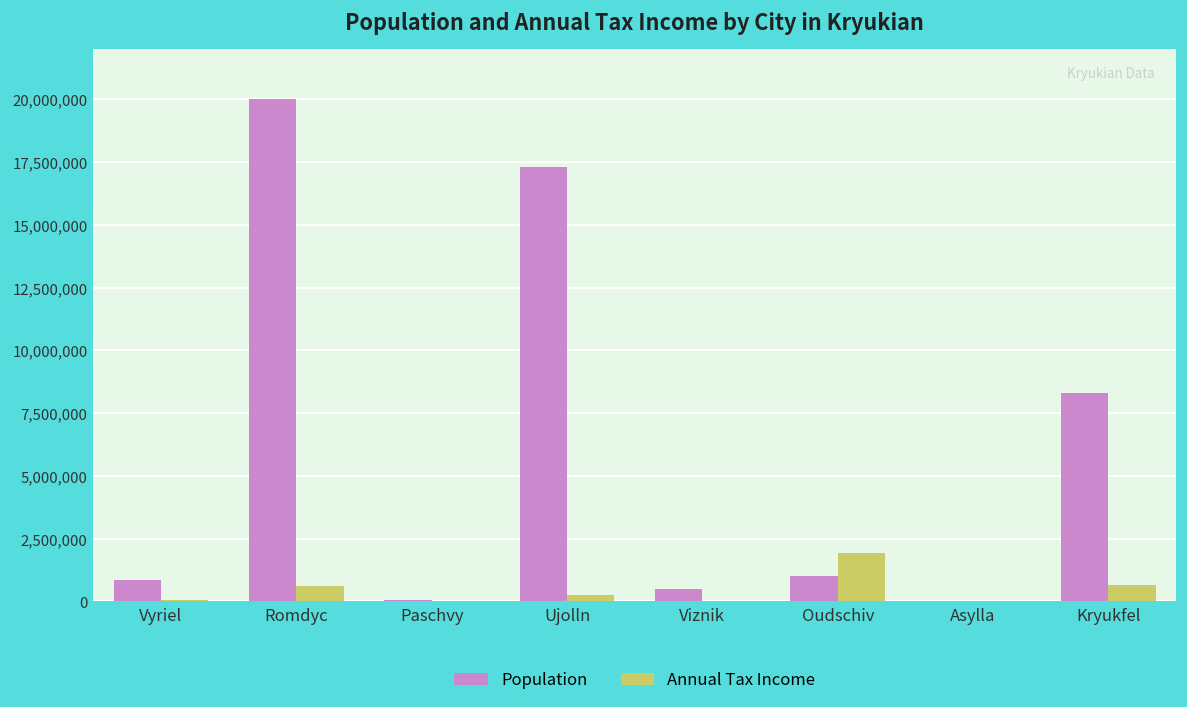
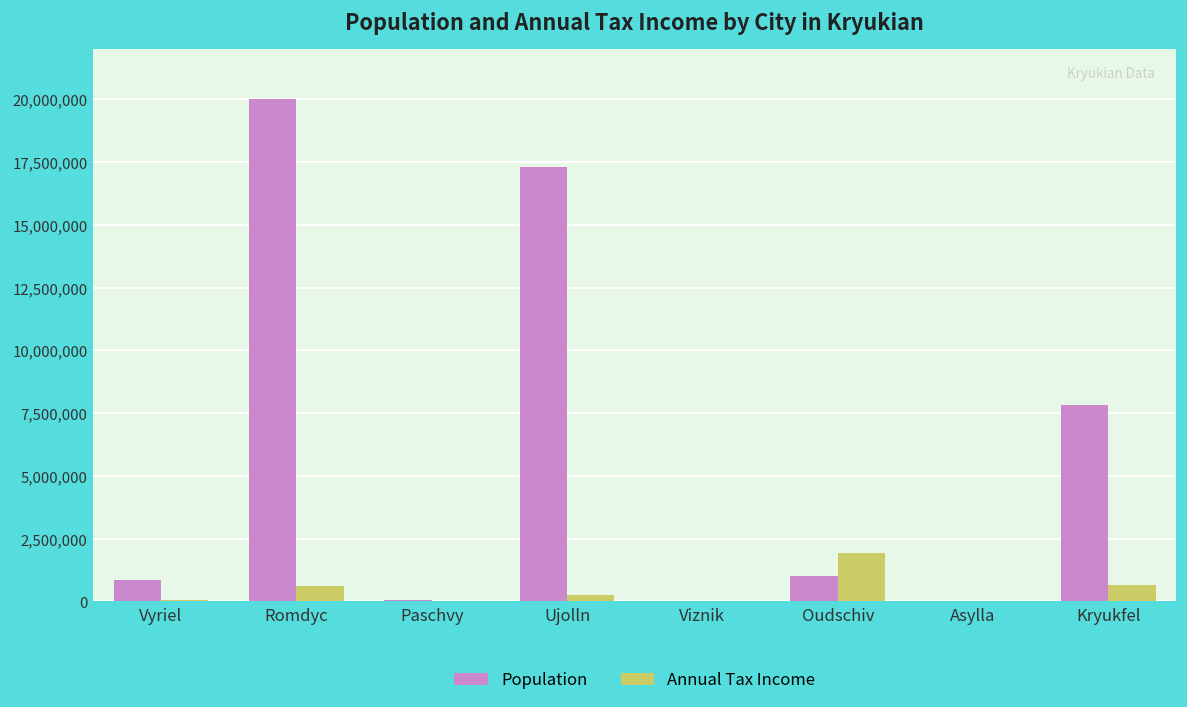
Population, Viznik: 500,000 -> 0
Population, Kryukfel: 8,300,000 -> 7,800,000
